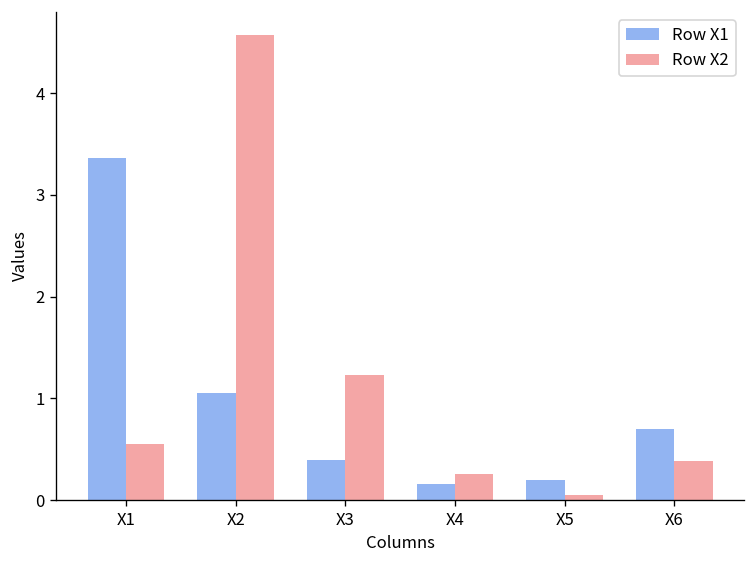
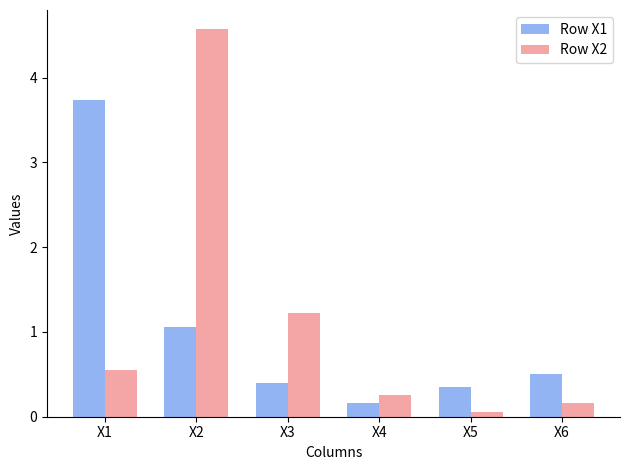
Row X1, X1: 3.4 -> 3.7
Row X1, X5: 0.2 -> 0.4
Row X1, X6: 0.7 -> 0.5
Row X2, X6: 0.4 -> 0.2
